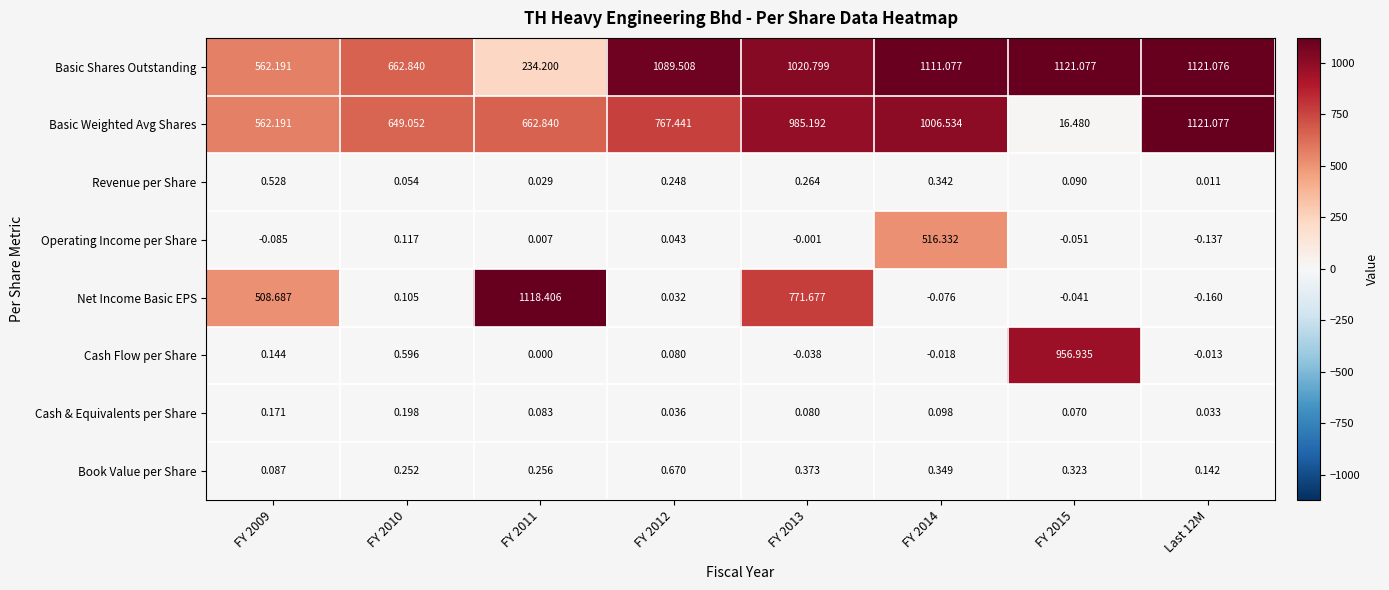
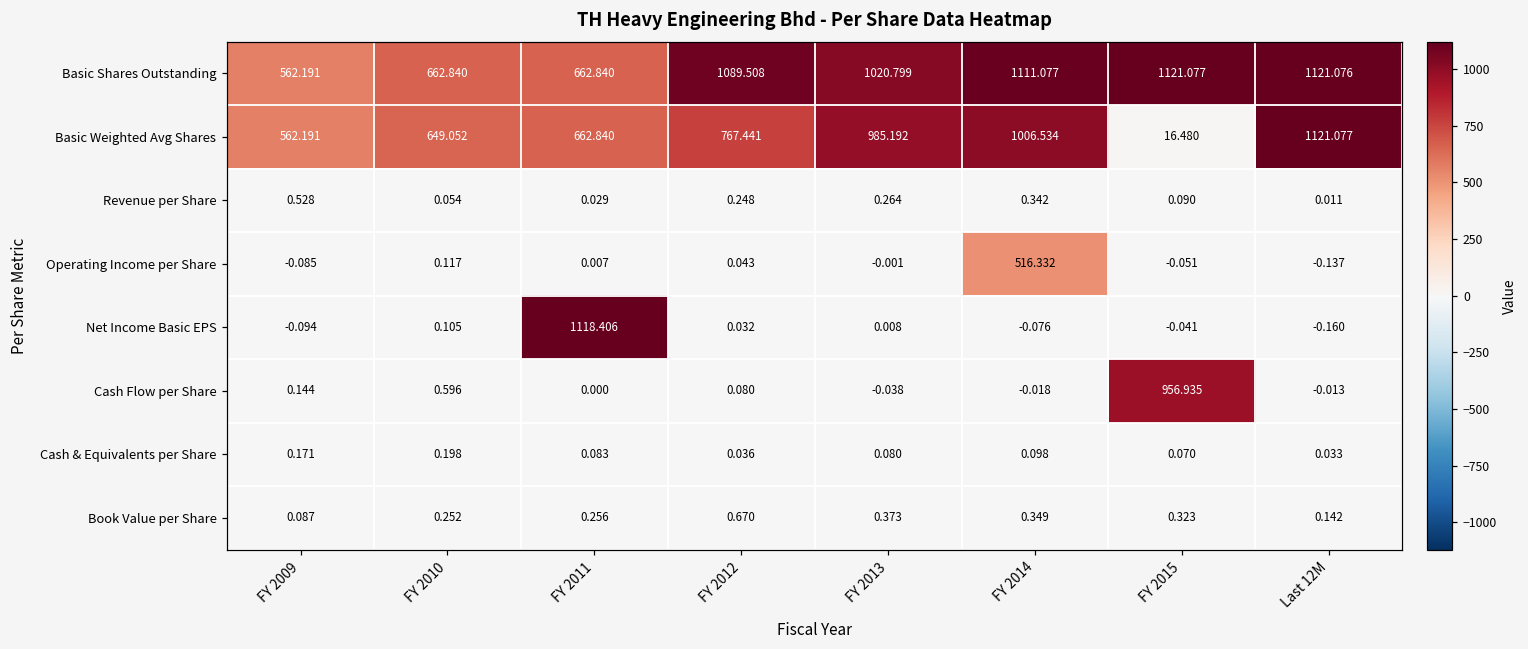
Basic Shares Outstanding, FY 2011: 234.200 -> 662.840
Net Income Basic EPS, FY 2009: 508.687 -> -0.094
Net Income Basic EPS, FY 2013: 771.677 -> 0.008
